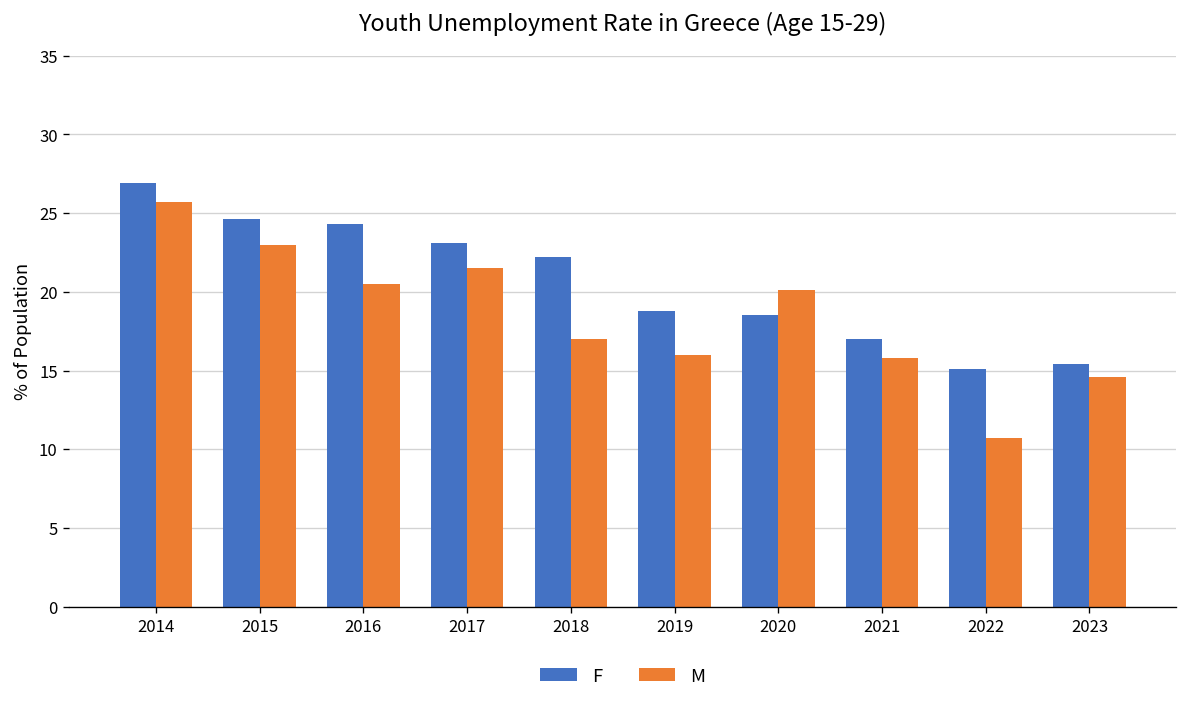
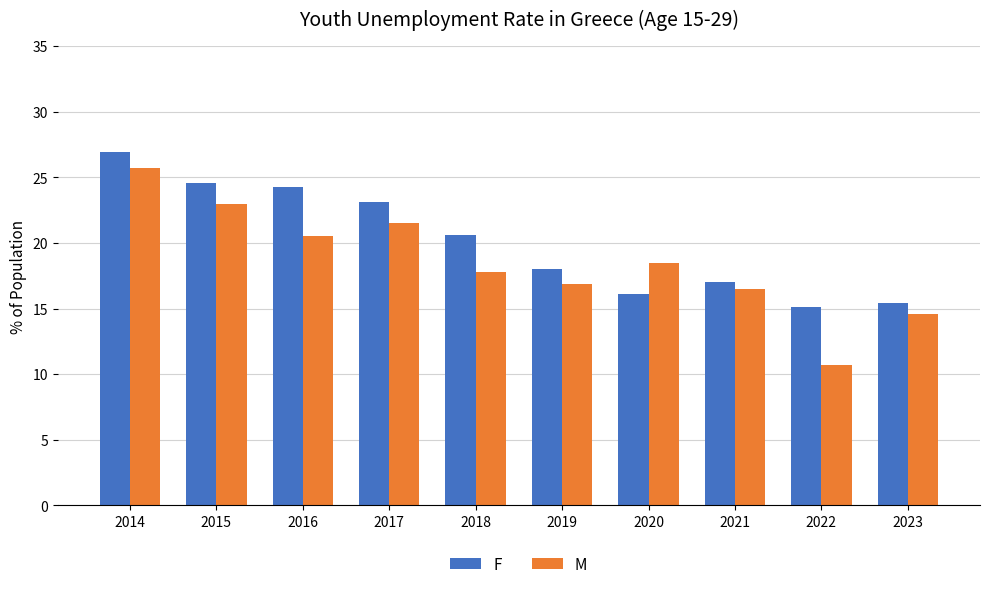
F, 2018: 22.2 -> 20.6
M, 2018: 17.0 -> 17.8
F, 2019: 18.8 -> 18.0
M, 2019: 16.0 -> 16.9
F, 2020: 18.5 -> 16.1
M, 2020: 20.1 -> 18.5
M, 2021: 15.8 -> 16.5
